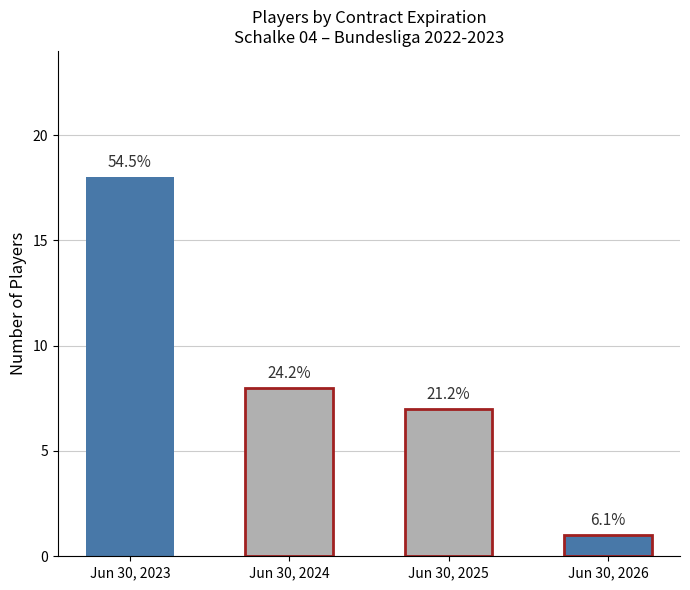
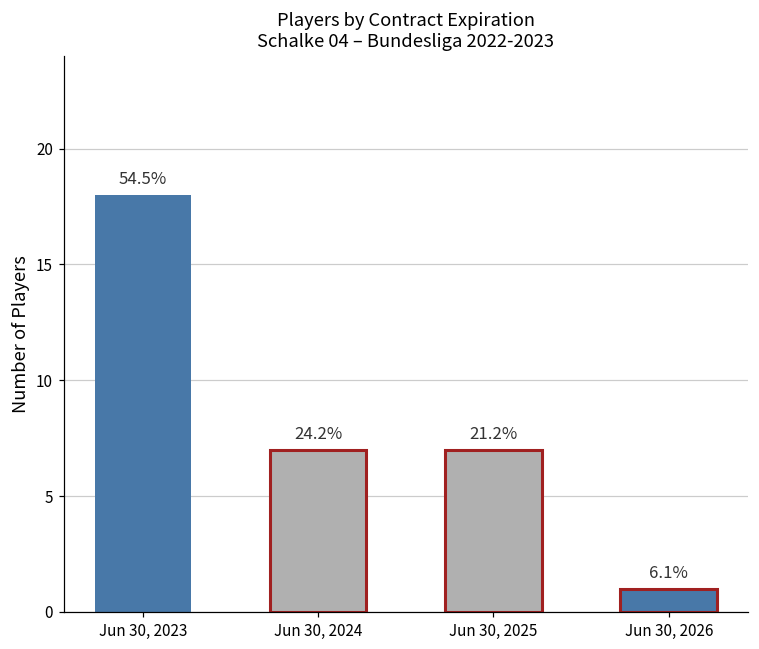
Jun 30, 2024: 8 -> 7
